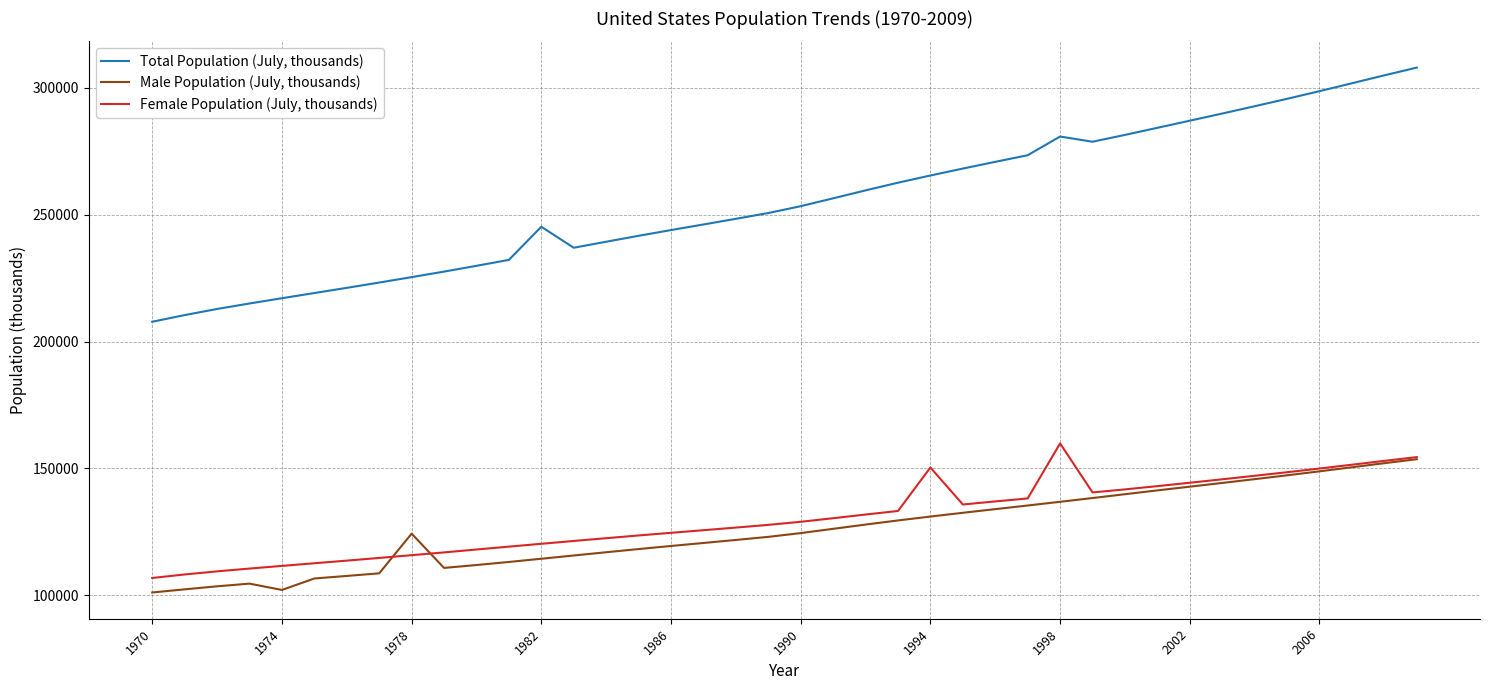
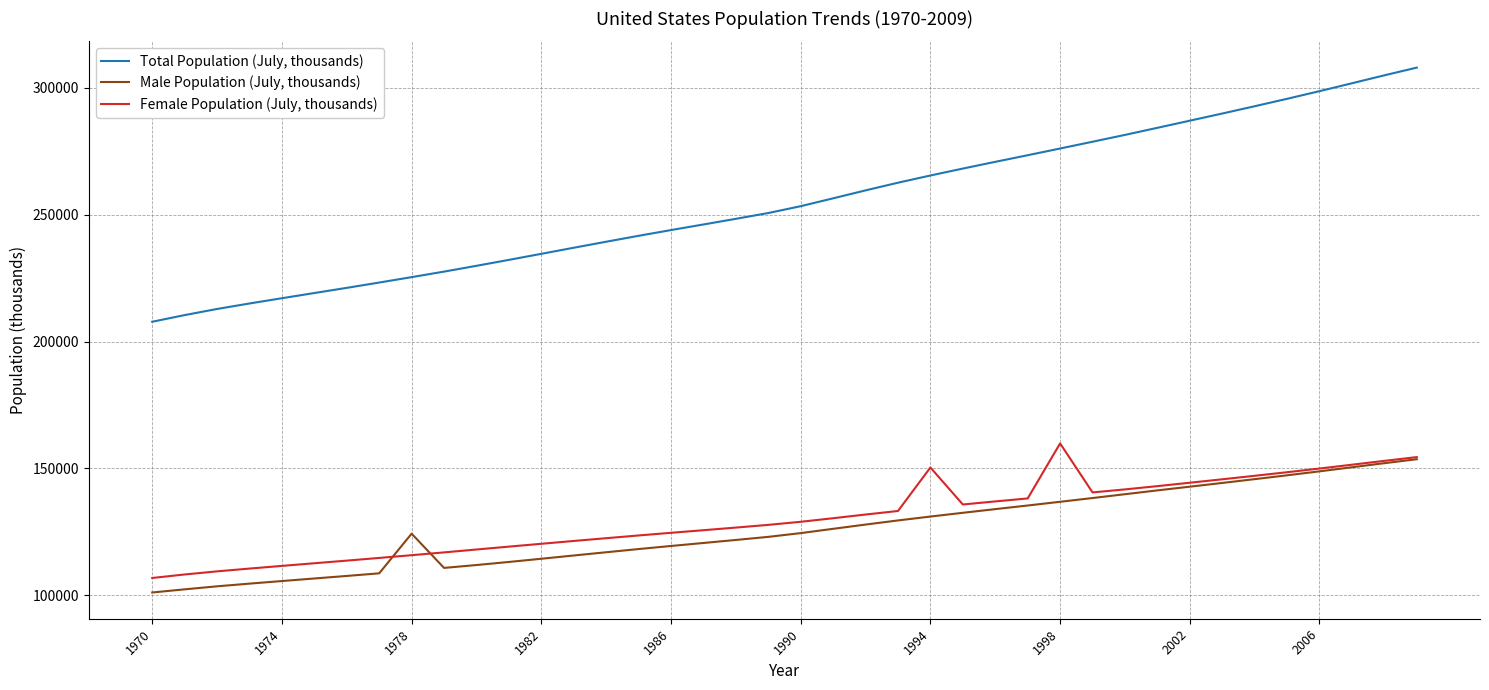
Male Population (July, thousands), 1974: 102000 -> 106000
Total Population (July, thousands), 1982: 245000 -> 235000
Total Population (July, thousands), 1998: 281000 -> 276000
